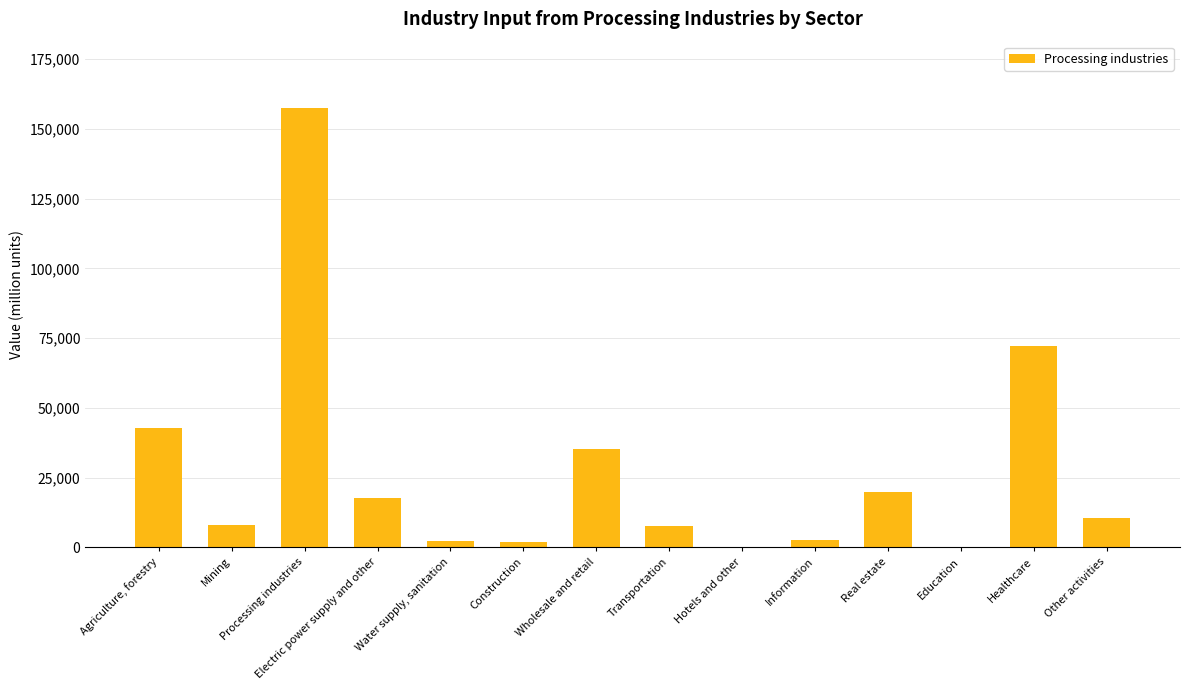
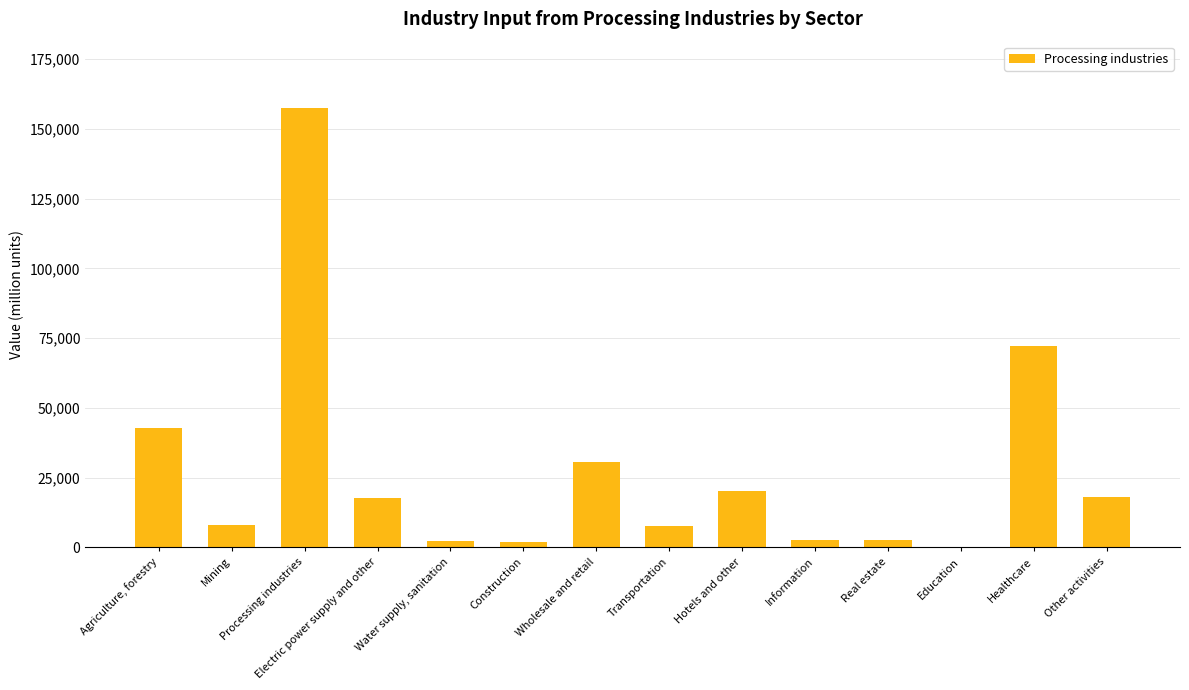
Wholesale and retail: 35,000 -> 31,000
Hotels and other: 0 -> 20,000
Real estate: 20,000 -> 3,000
Other activities: 11,000 -> 18,000
